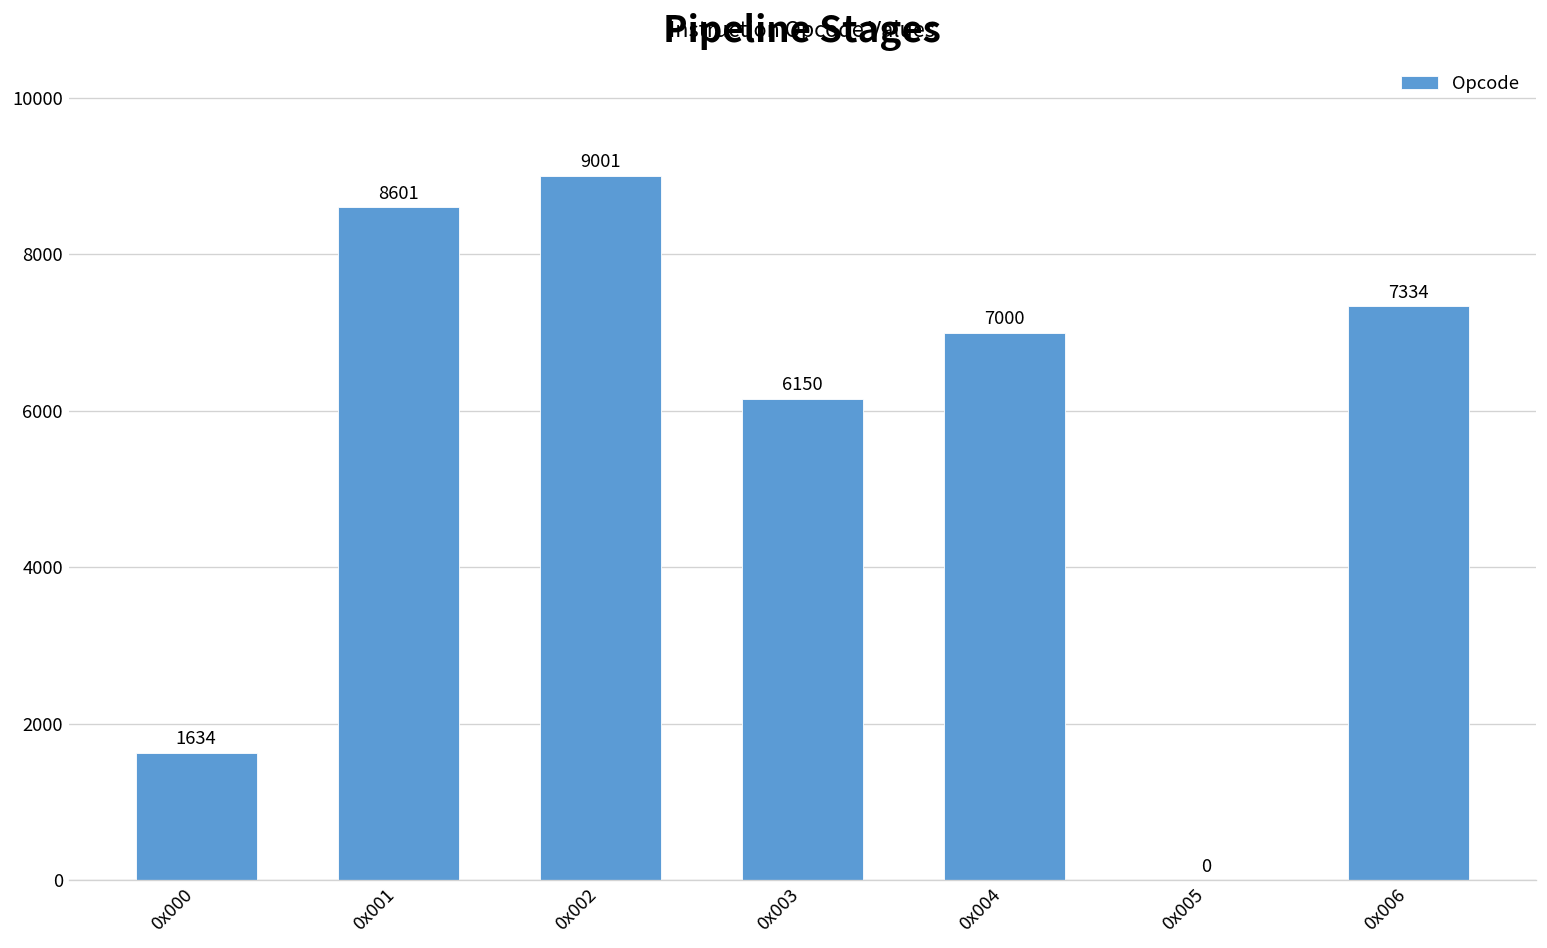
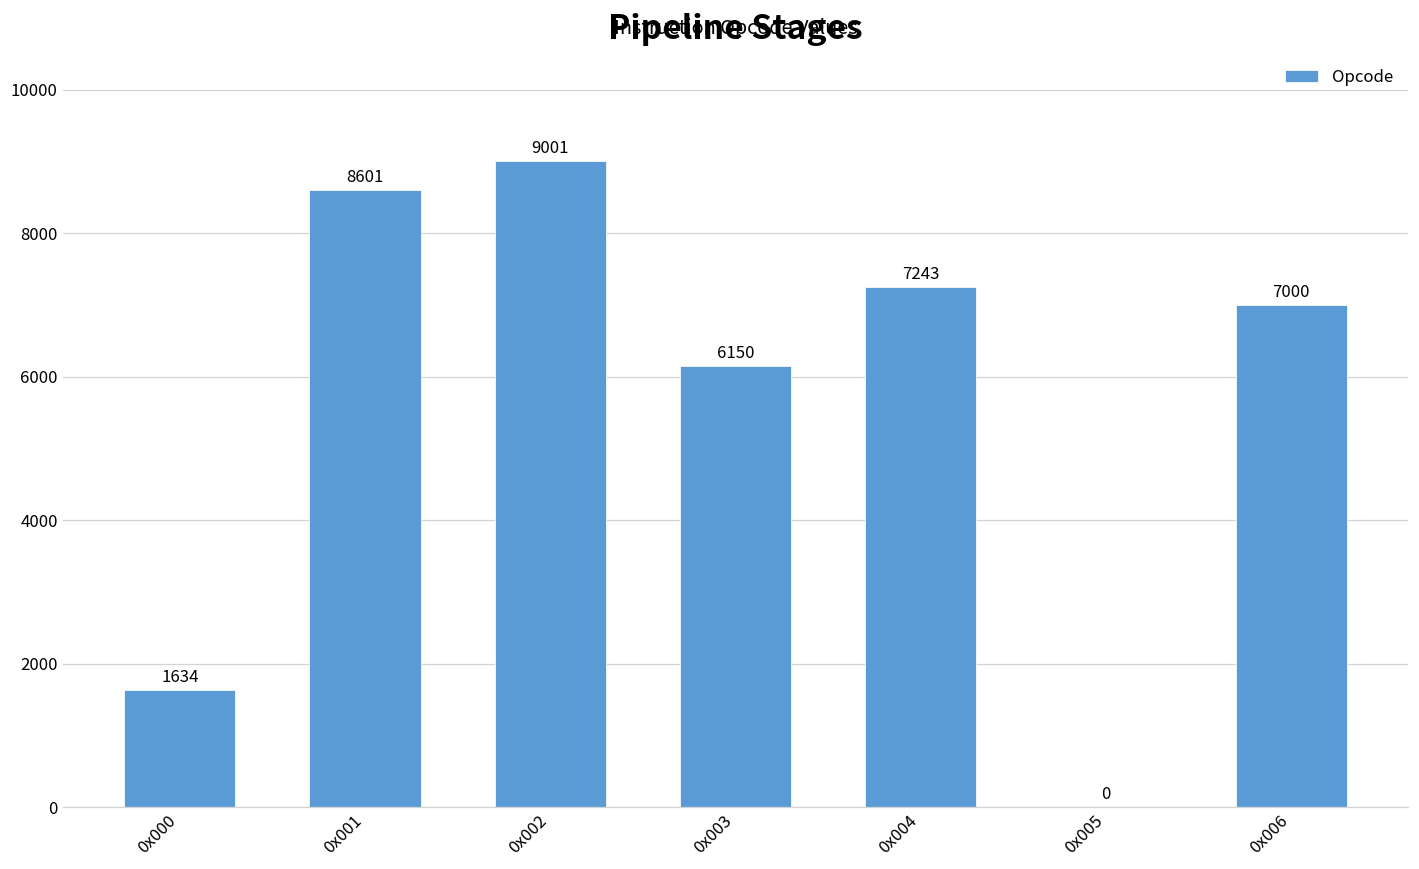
0x004: 7000 -> 7243
0x006: 7334 -> 7000
